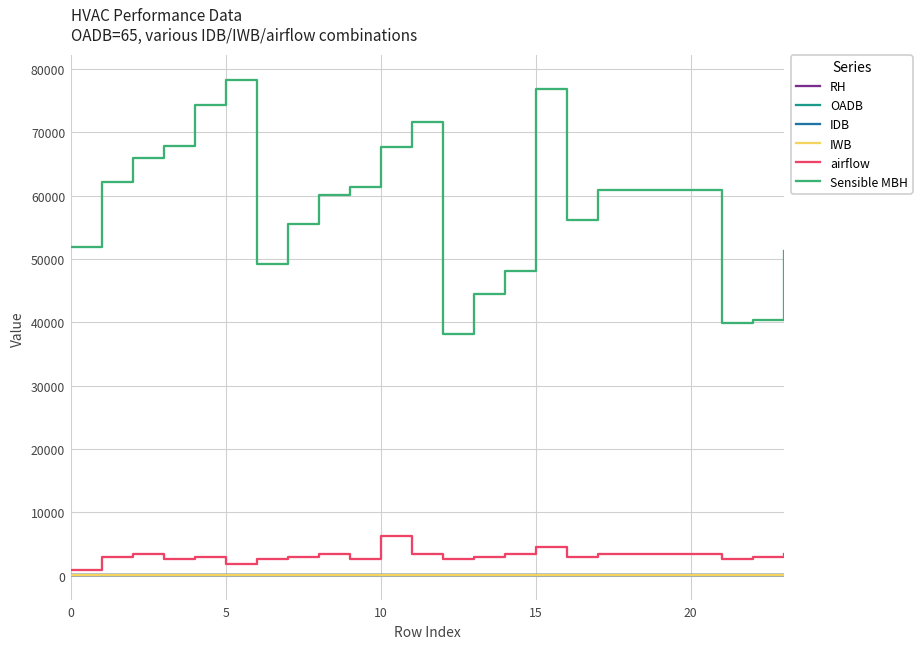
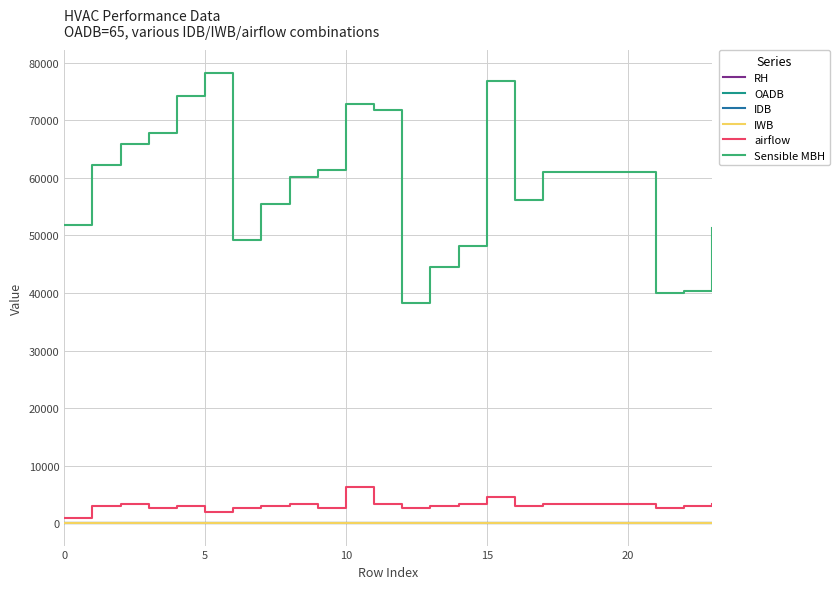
Sensible MBH, 10: 68000 -> 73000
